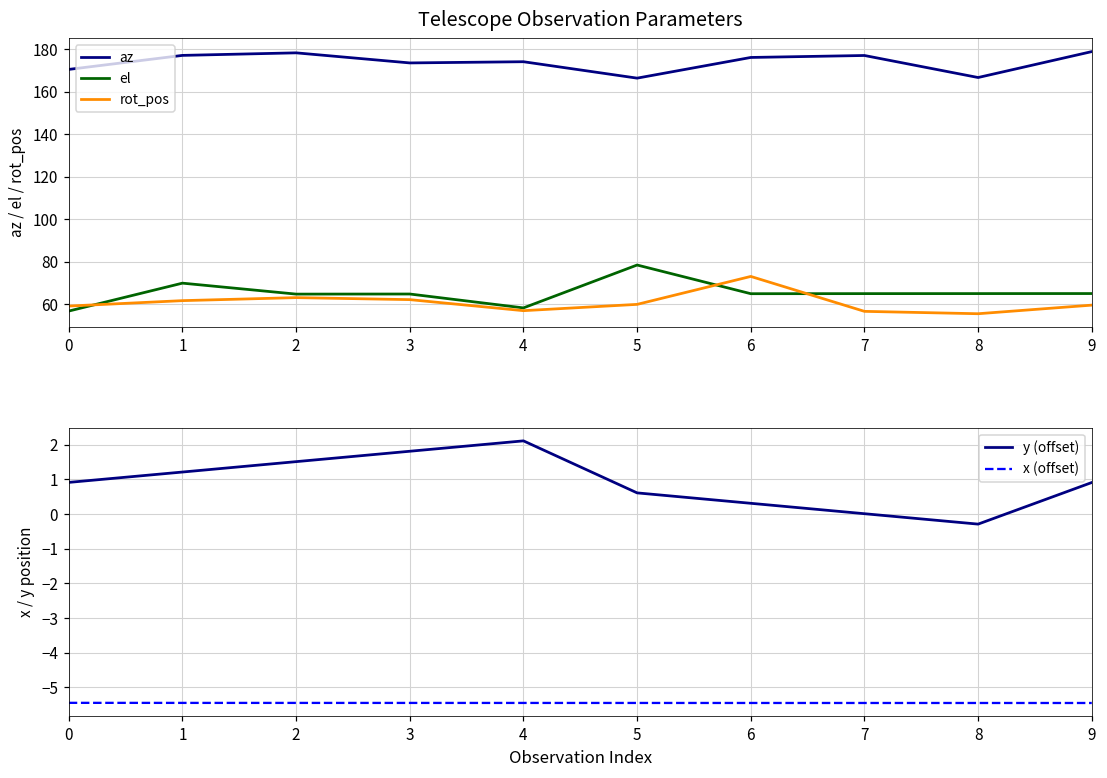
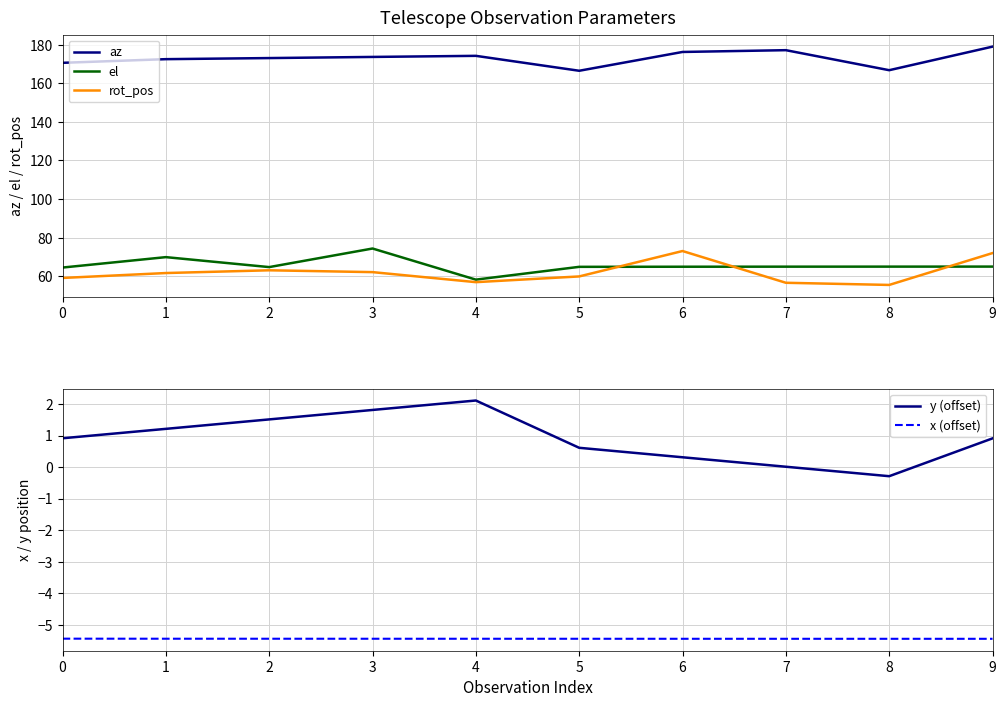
Telescope Observation Parameters, el, 0: 57 -> 65
Telescope Observation Parameters, az, 1: 177 -> 172
Telescope Observation Parameters, az, 2: 178 -> 173
Telescope Observation Parameters, el, 3: 65 -> 74
Telescope Observation Parameters, el, 5: 78 -> 65
Telescope Observation Parameters, rot_pos, 9: 60 -> 72
